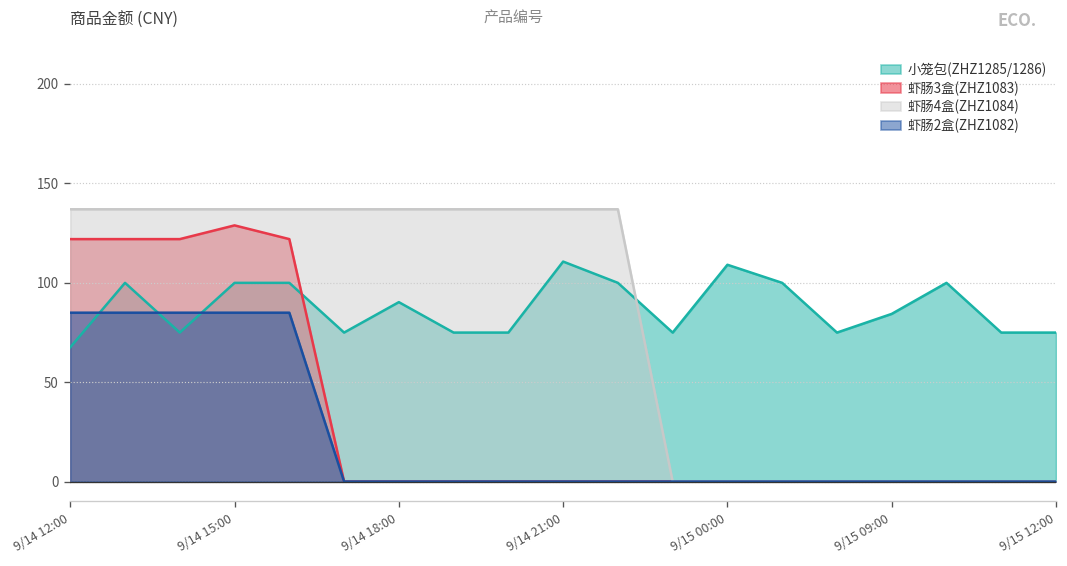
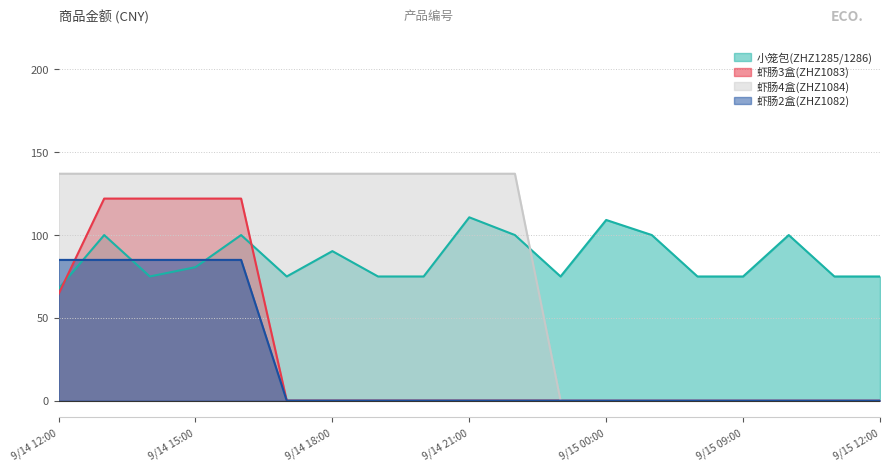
虾肠3盒(ZHZ1083), 9/14 12:00: 122 -> 64
小笼包(ZHZ1285/1286), 9/14 15:00: 100 -> 81
虾肠3盒(ZHZ1083), 9/14 15:00: 129 -> 122
小笼包(ZHZ1285/1286), 9/15 09:00: 84 -> 75
